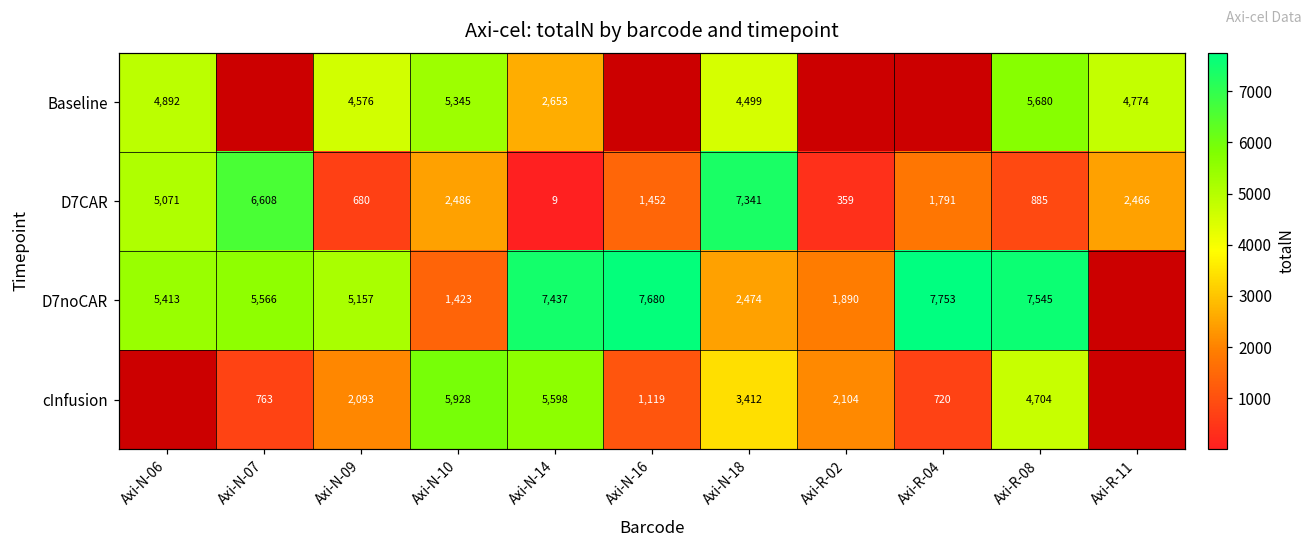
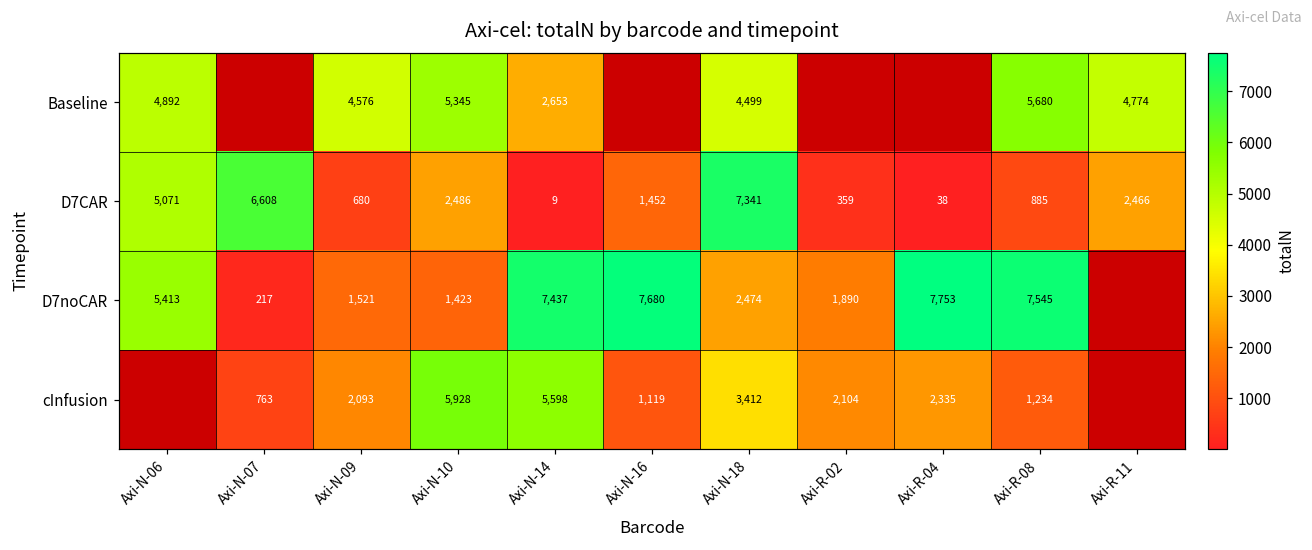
D7CAR, Axi-R-04: 1,791 -> 38
D7noCAR, Axi-N-07: 5,566 -> 217
D7noCAR, Axi-N-09: 5,157 -> 1,521
cInfusion, Axi-R-04: 720 -> 2,335
cInfusion, Axi-R-08: 4,704 -> 1,234
